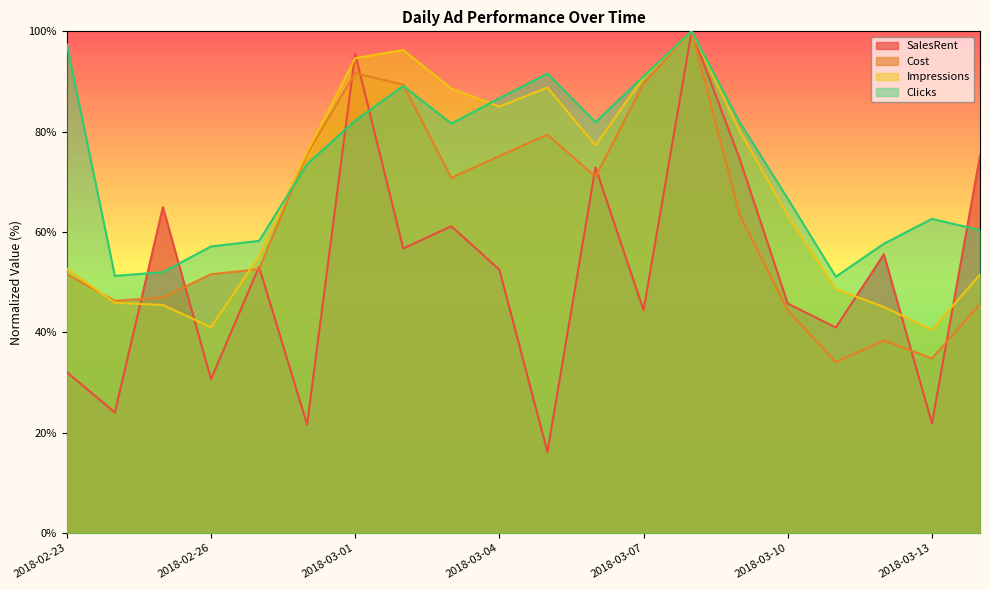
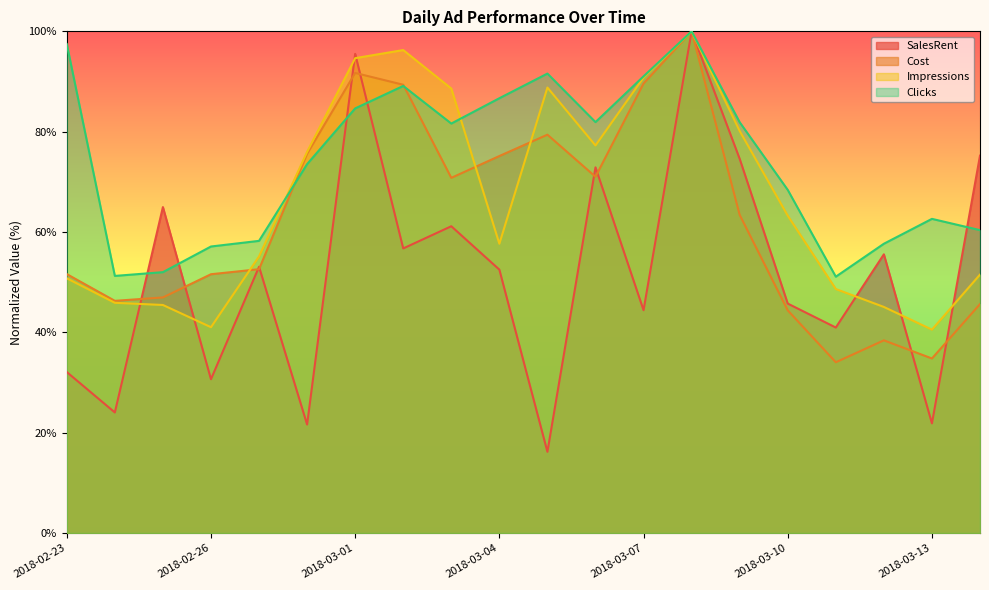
Impressions, 2018-02-23: 53% -> 51%
Clicks, 2018-03-01: 82% -> 85%
Impressions, 2018-03-04: 85% -> 58%
Clicks, 2018-03-10: 67% -> 68%
